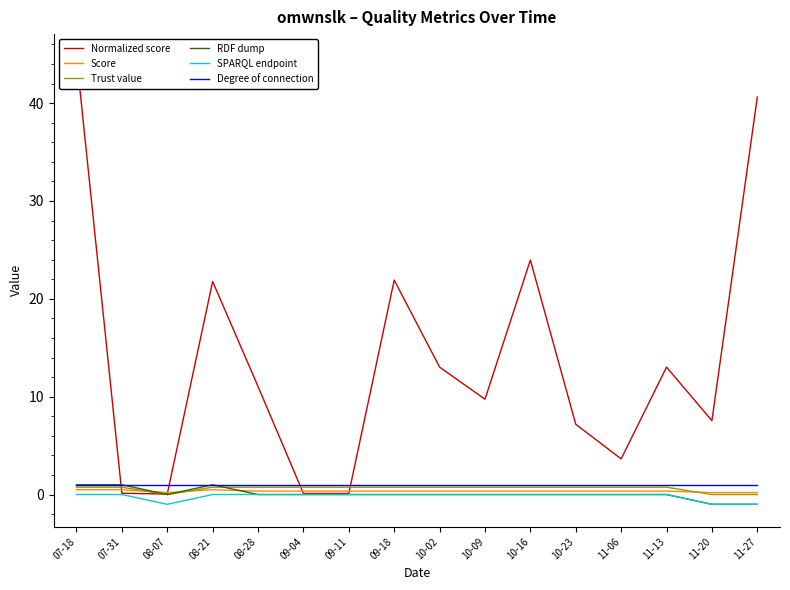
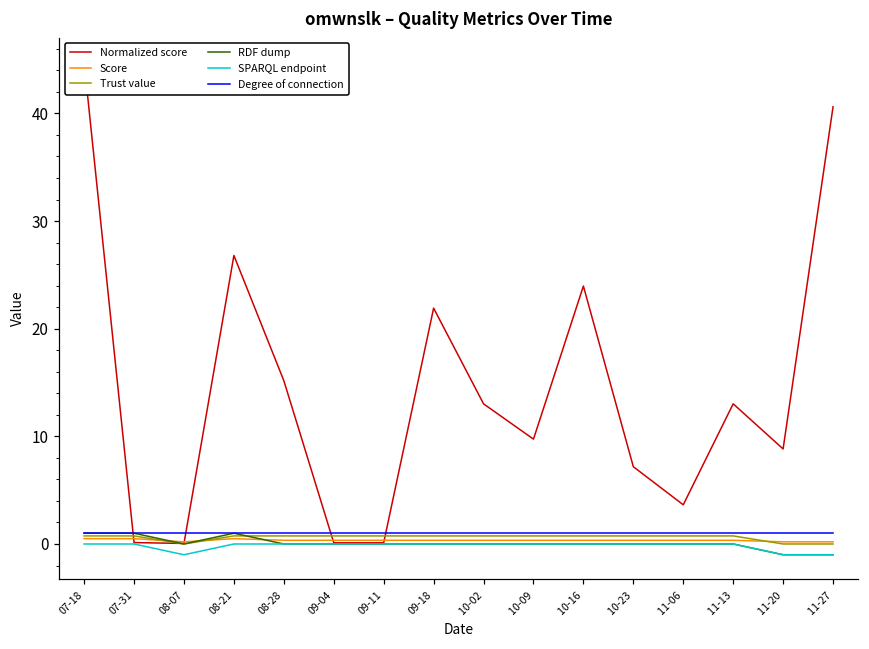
Normalized score, 08-21: 22 -> 27
Normalized score, 08-28: 11 -> 15
Normalized score, 11-20: 8 -> 9
